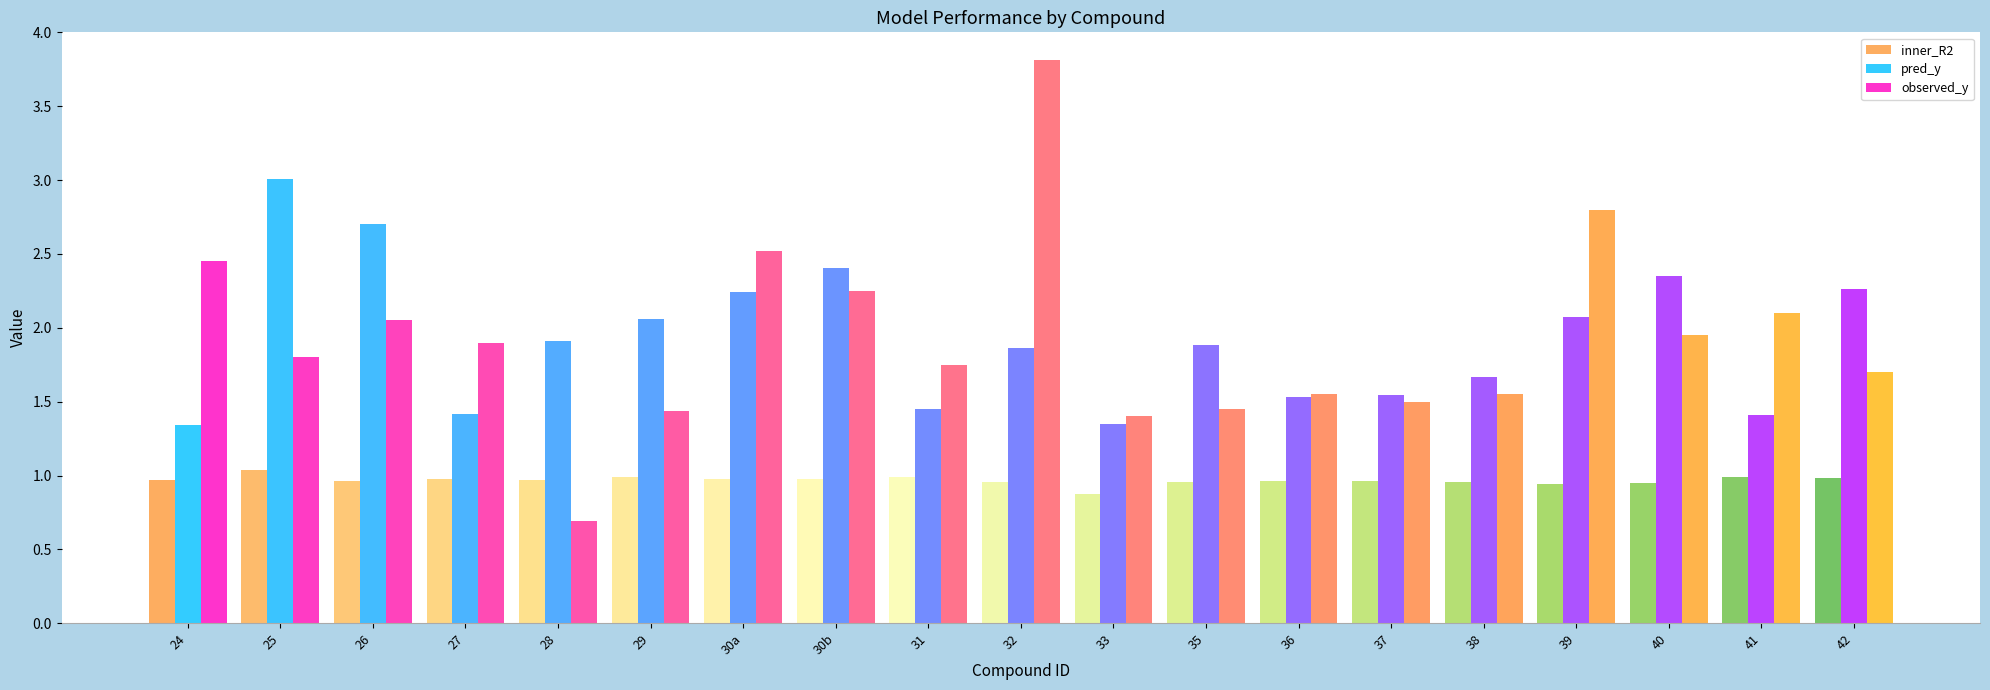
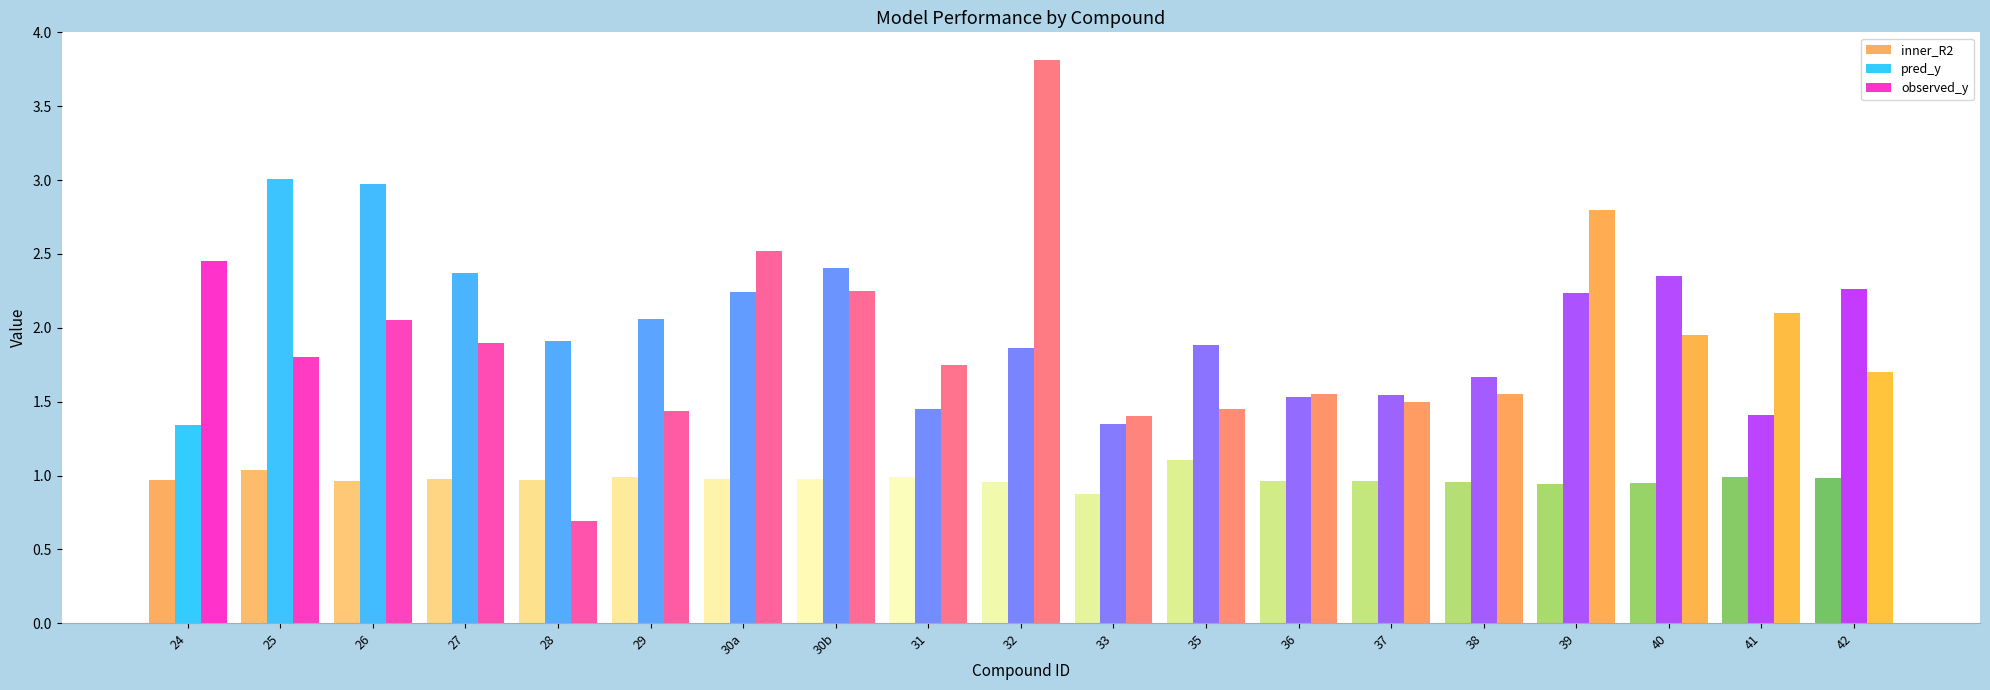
pred_y, 26: 2.70 -> 2.97
pred_y, 27: 1.42 -> 2.37
inner_R2, 35: 0.96 -> 1.10
pred_y, 39: 2.08 -> 2.24
